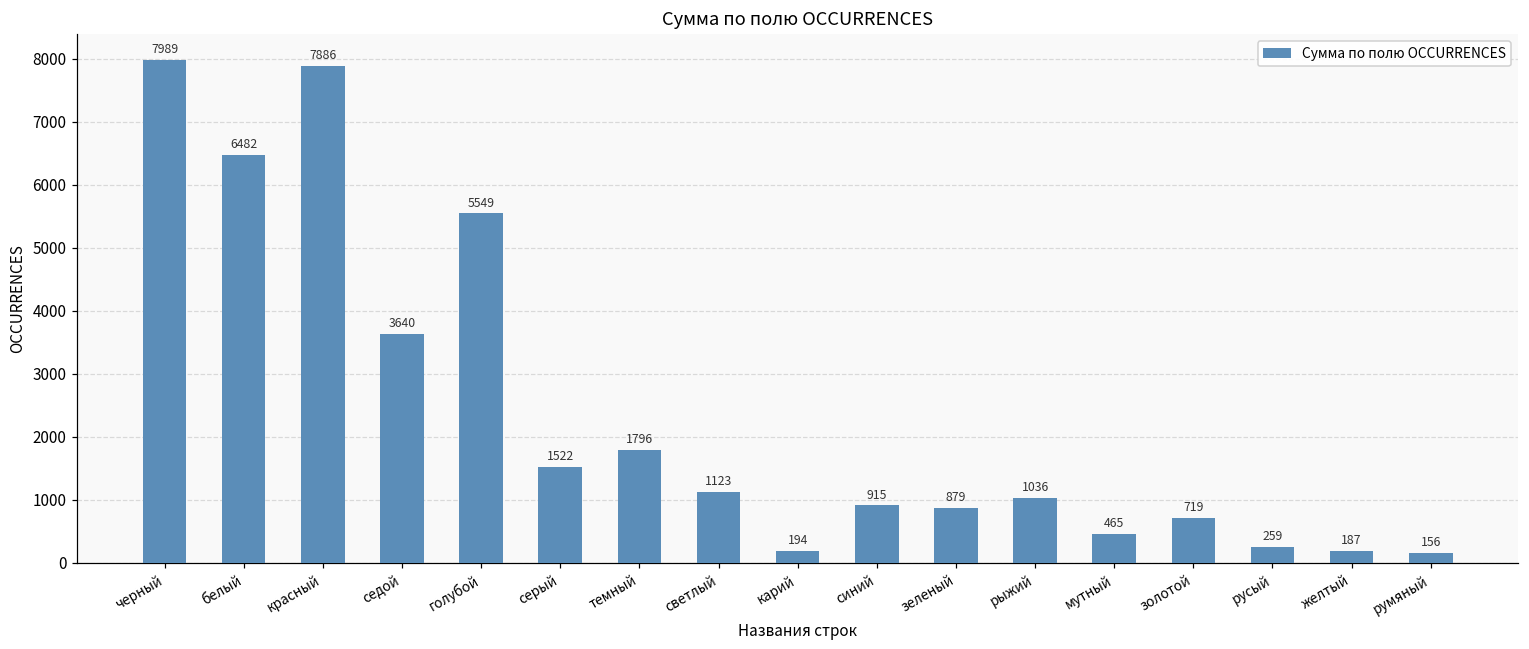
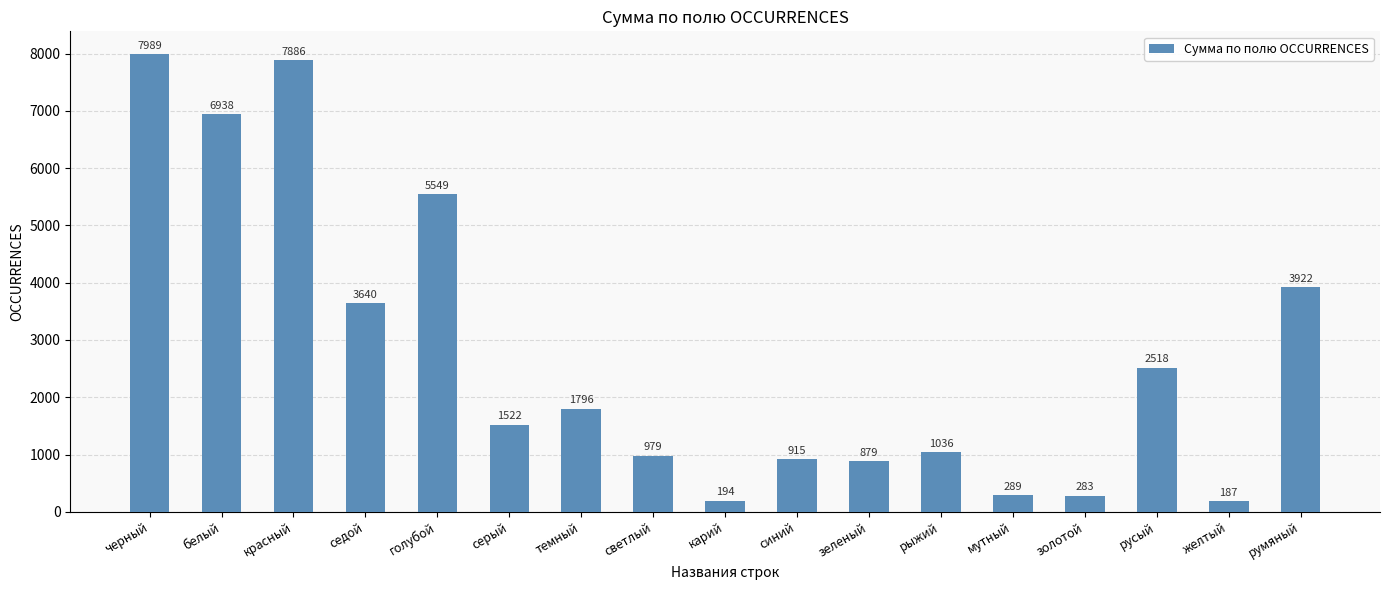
белый: 6482 -> 6938
светлый: 1123 -> 979
мутный: 465 -> 289
золотой: 719 -> 283
русый: 259 -> 2518
румяный: 156 -> 3922
